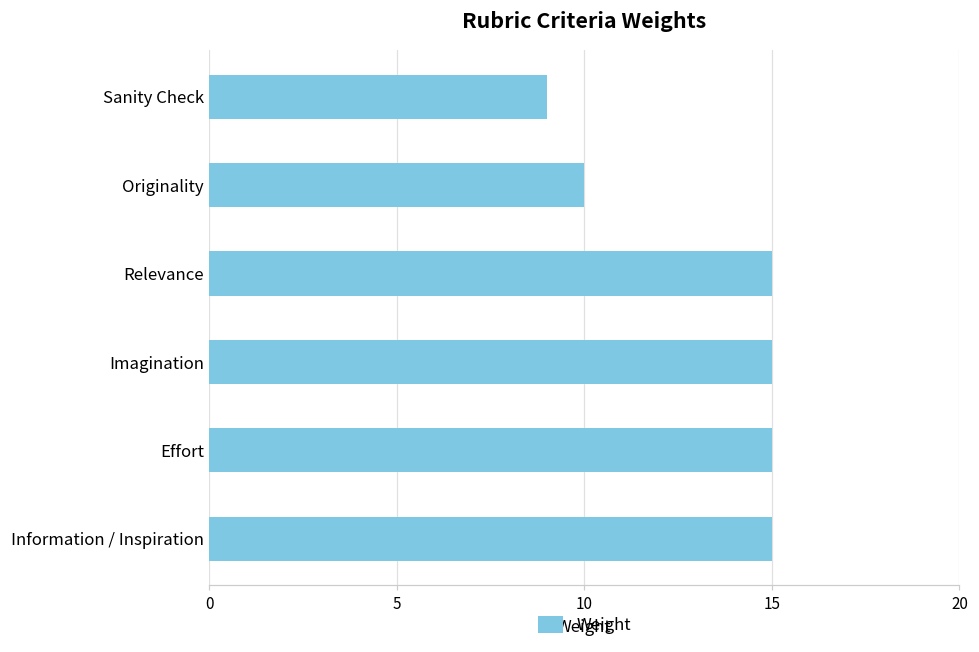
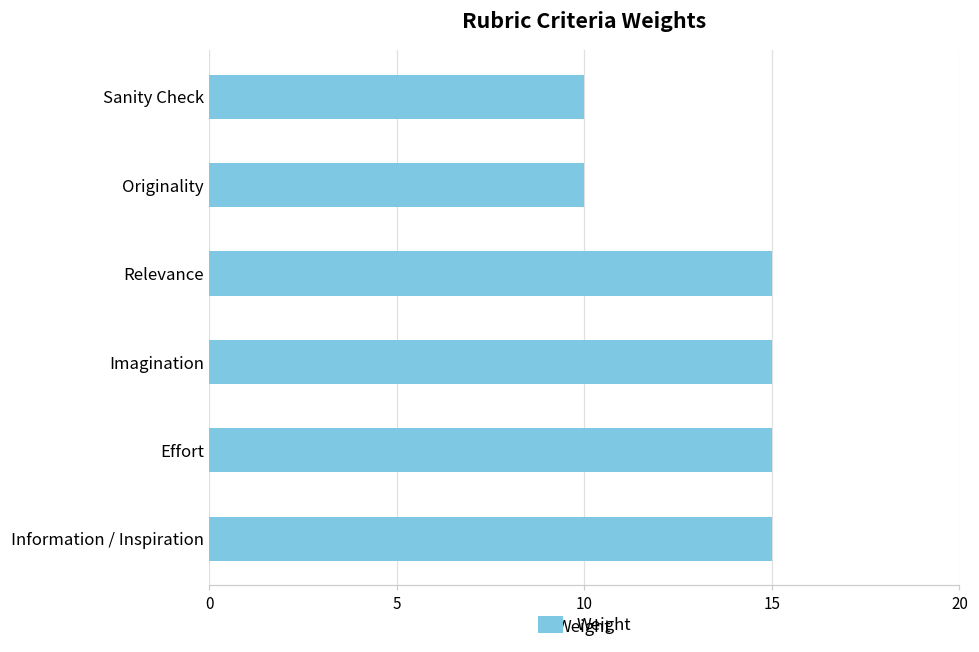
Sanity Check: 9 -> 10
